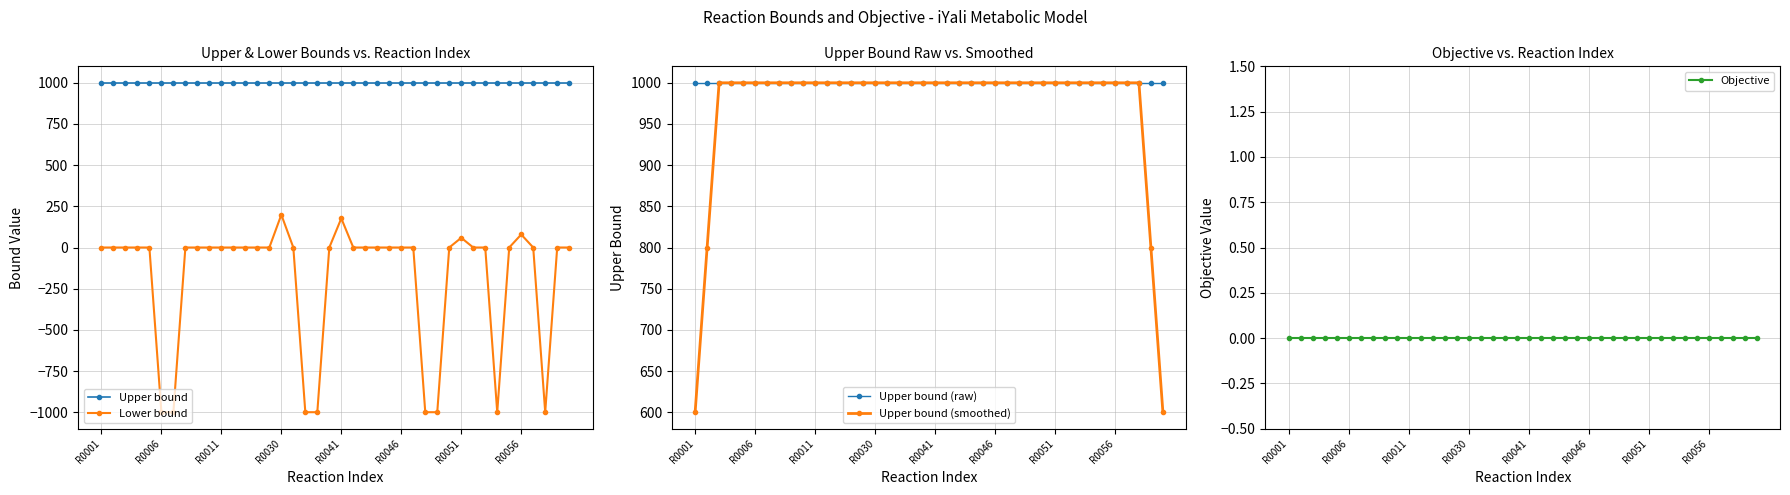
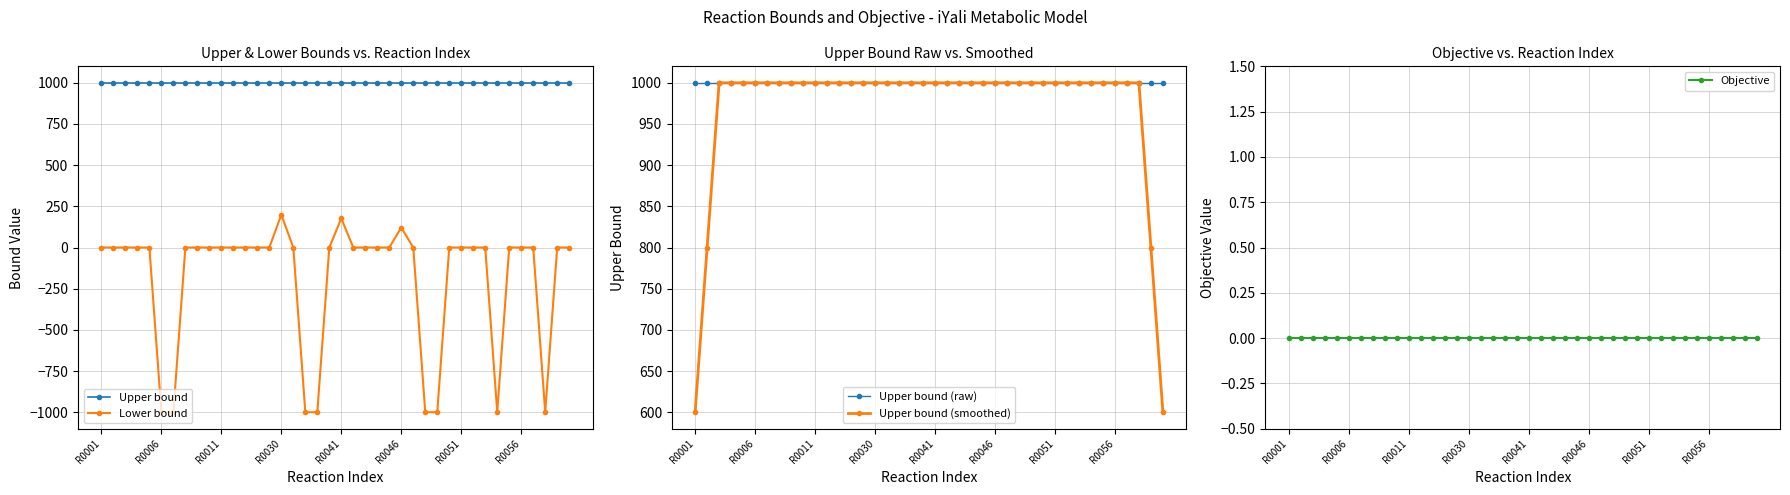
Upper & Lower Bounds vs. Reaction Index, Lower bound, R0046: 0 -> 120
Upper & Lower Bounds vs. Reaction Index, Lower bound, R0051: 60 -> 0
Upper & Lower Bounds vs. Reaction Index, Lower bound, R0056: 80 -> 0
